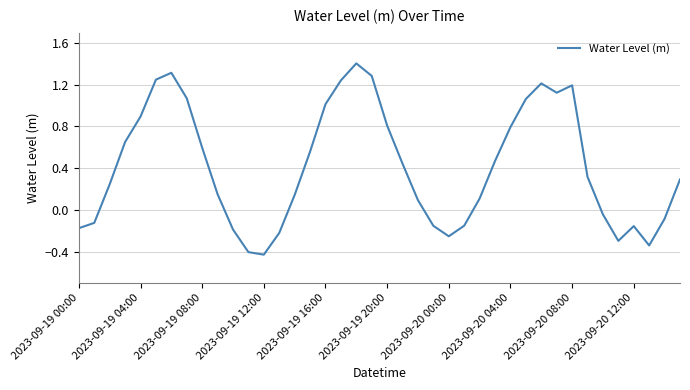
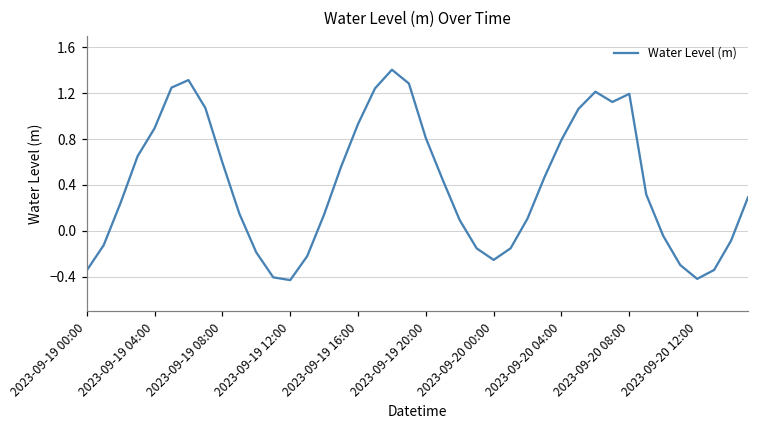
2023-09-19 00:00: -0.18 -> -0.35
2023-09-19 16:00: 1.01 -> 0.93
2023-09-20 12:00: -0.16 -> -0.42
